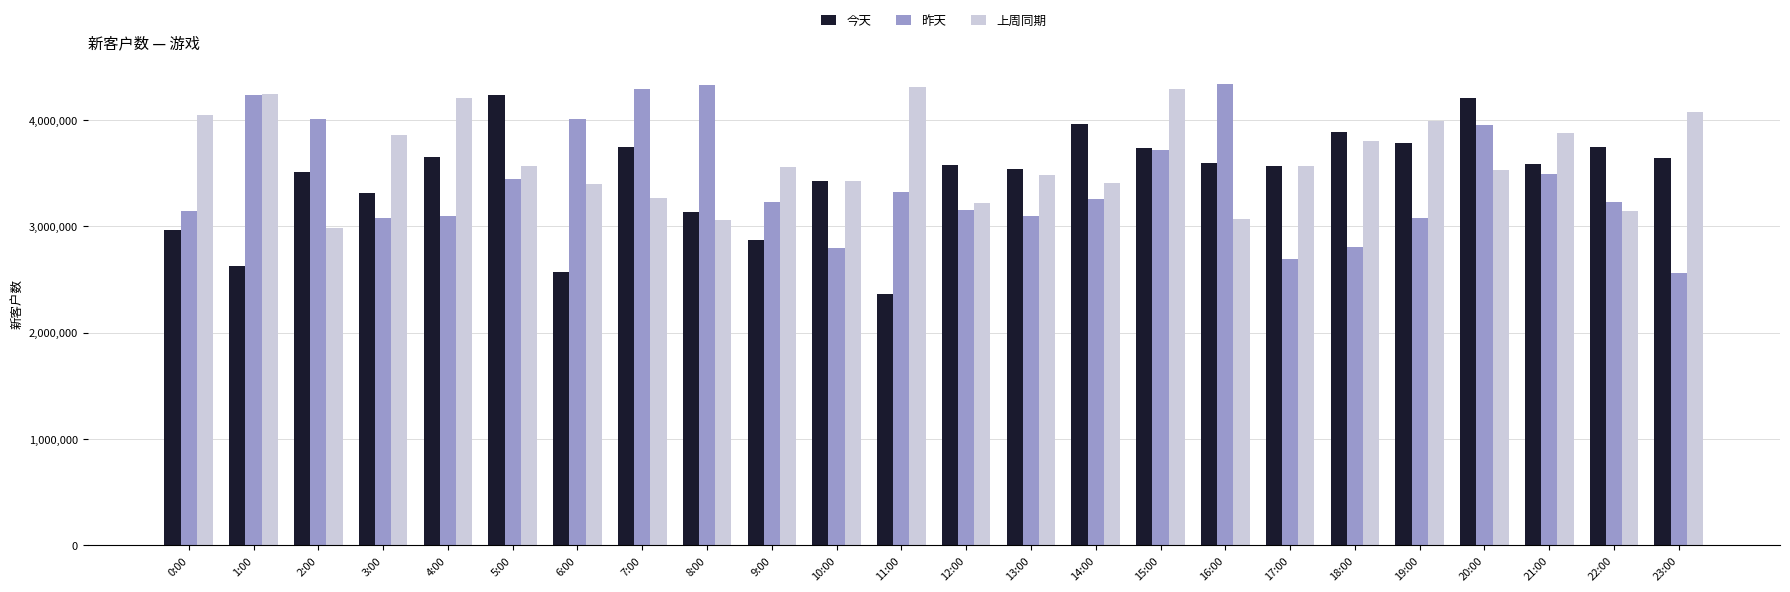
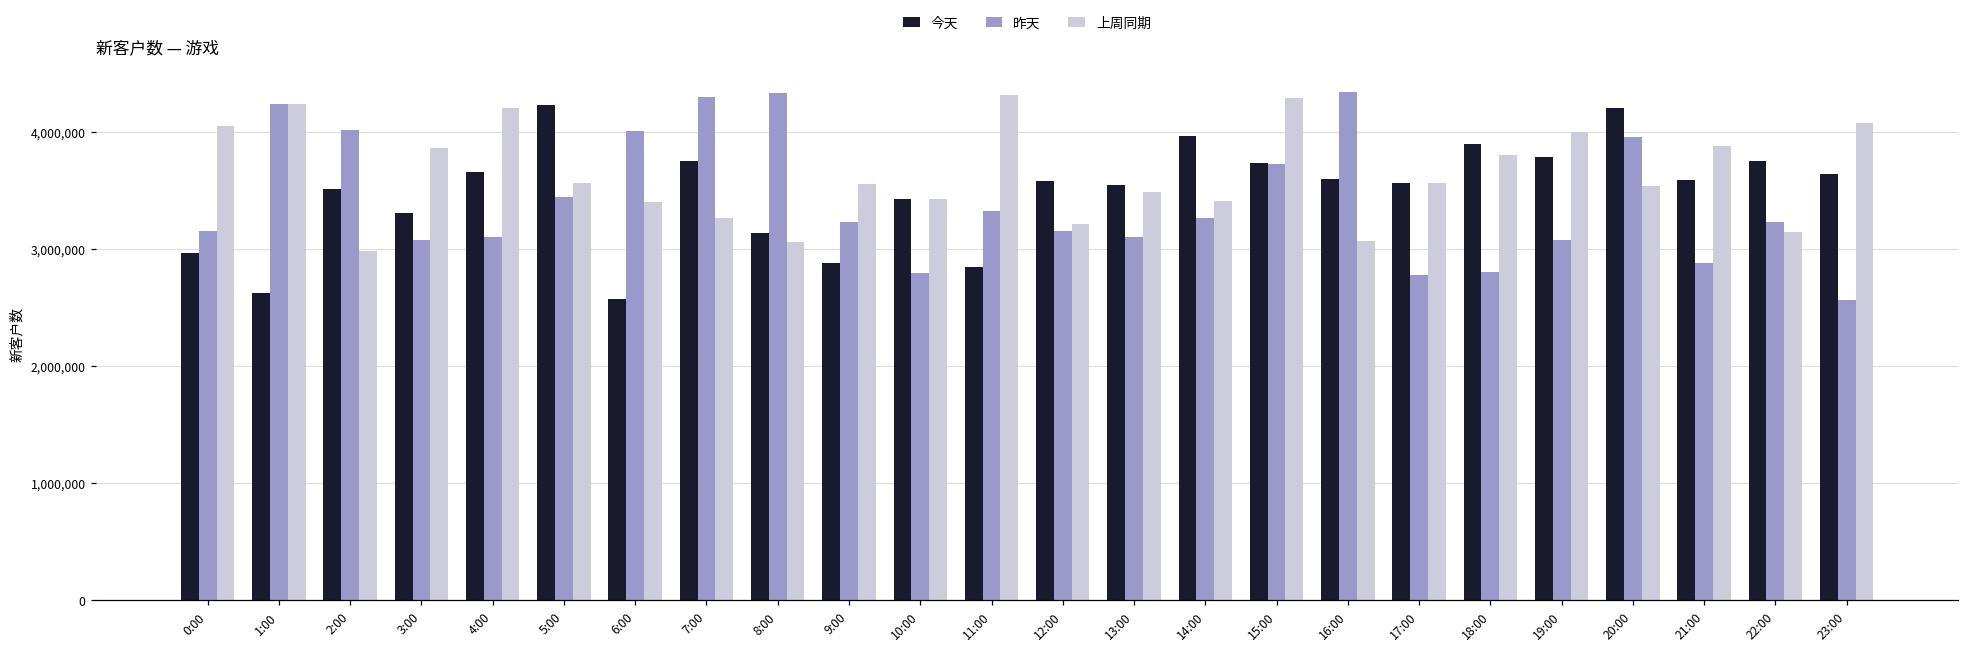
今天, 11:00: 2,370,000 -> 2,840,000
昨天, 17:00: 2,690,000 -> 2,780,000
昨天, 21:00: 3,490,000 -> 2,880,000
